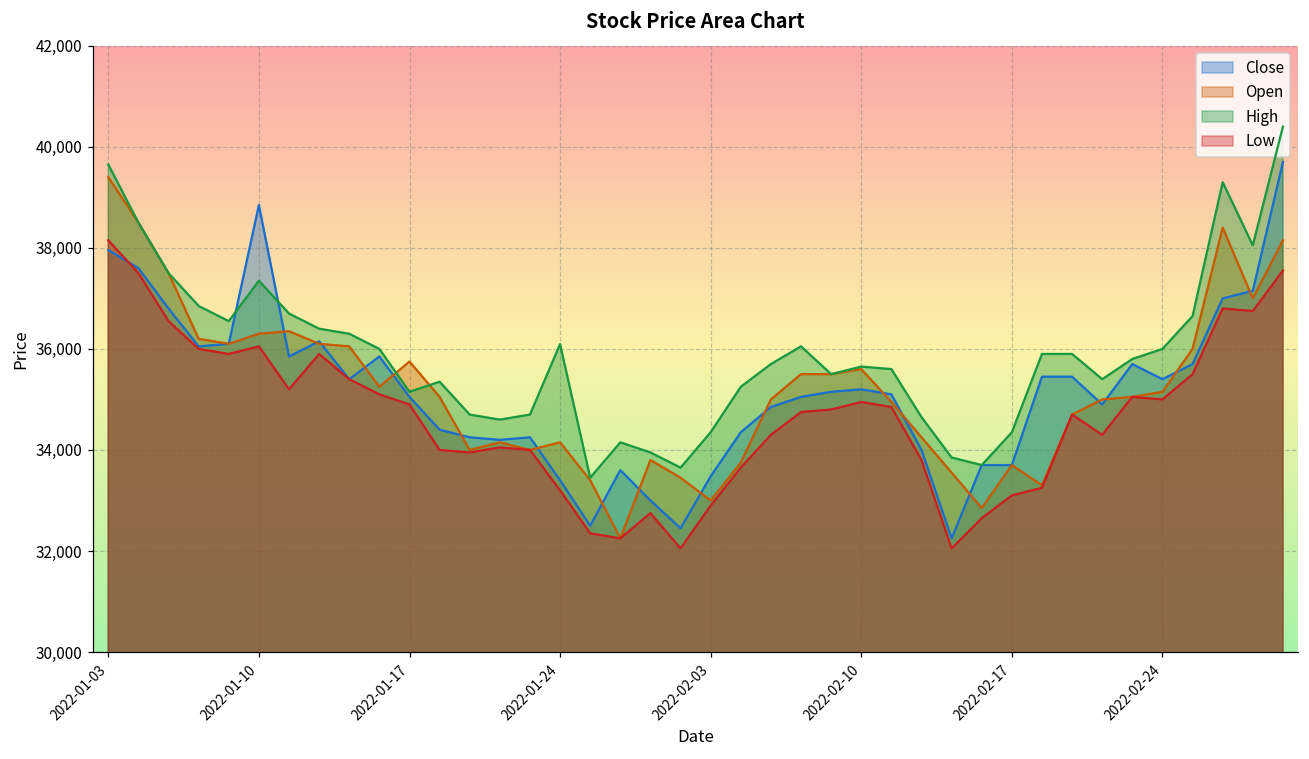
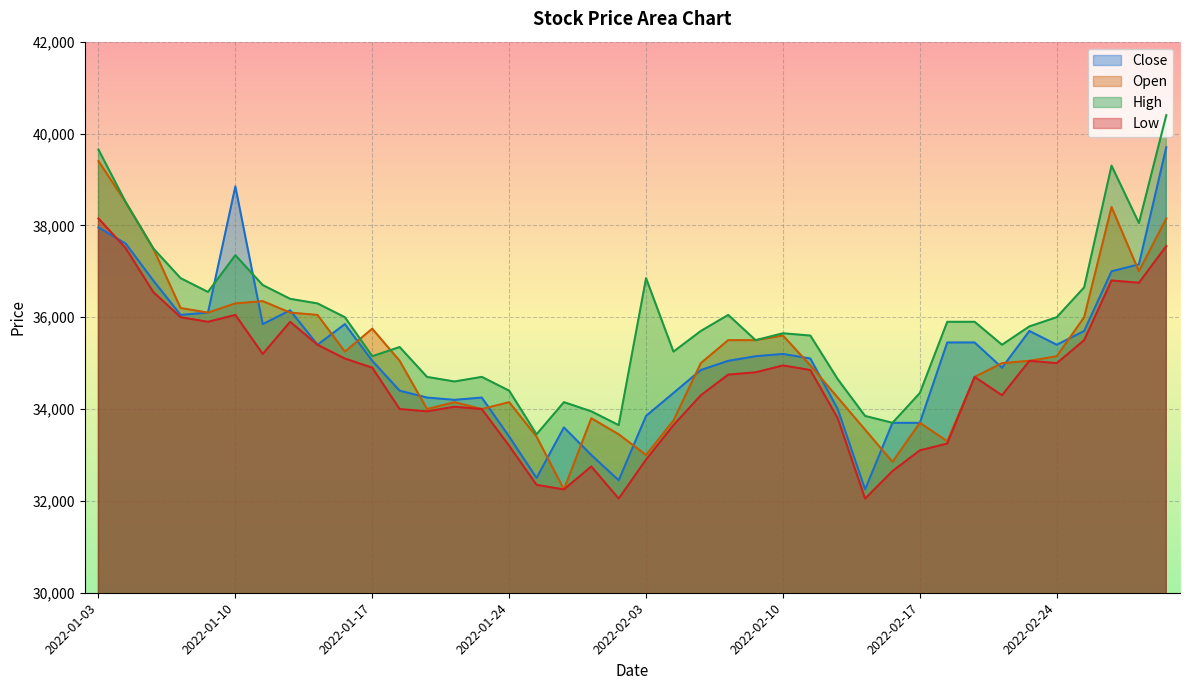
High, 2022-01-24: 36,100 -> 34,400
Close, 2022-02-03: 33,500 -> 33,900
High, 2022-02-03: 34,400 -> 36,900
